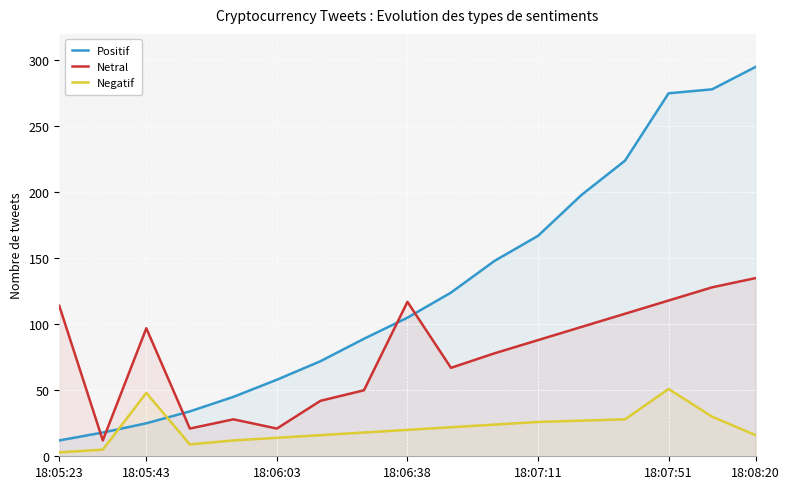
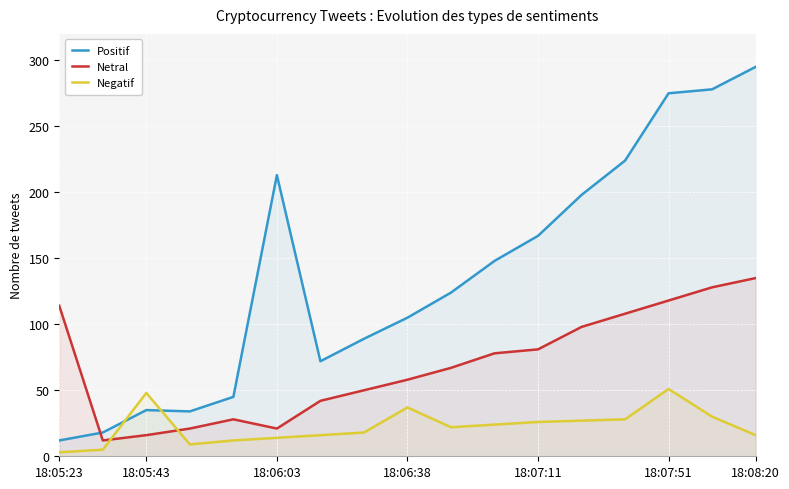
Positif, 18:05:43: 25 -> 35
Netral, 18:05:43: 97 -> 16
Positif, 18:06:03: 58 -> 213
Netral, 18:06:38: 117 -> 58
Negatif, 18:06:38: 20 -> 37
Netral, 18:07:11: 88 -> 81
